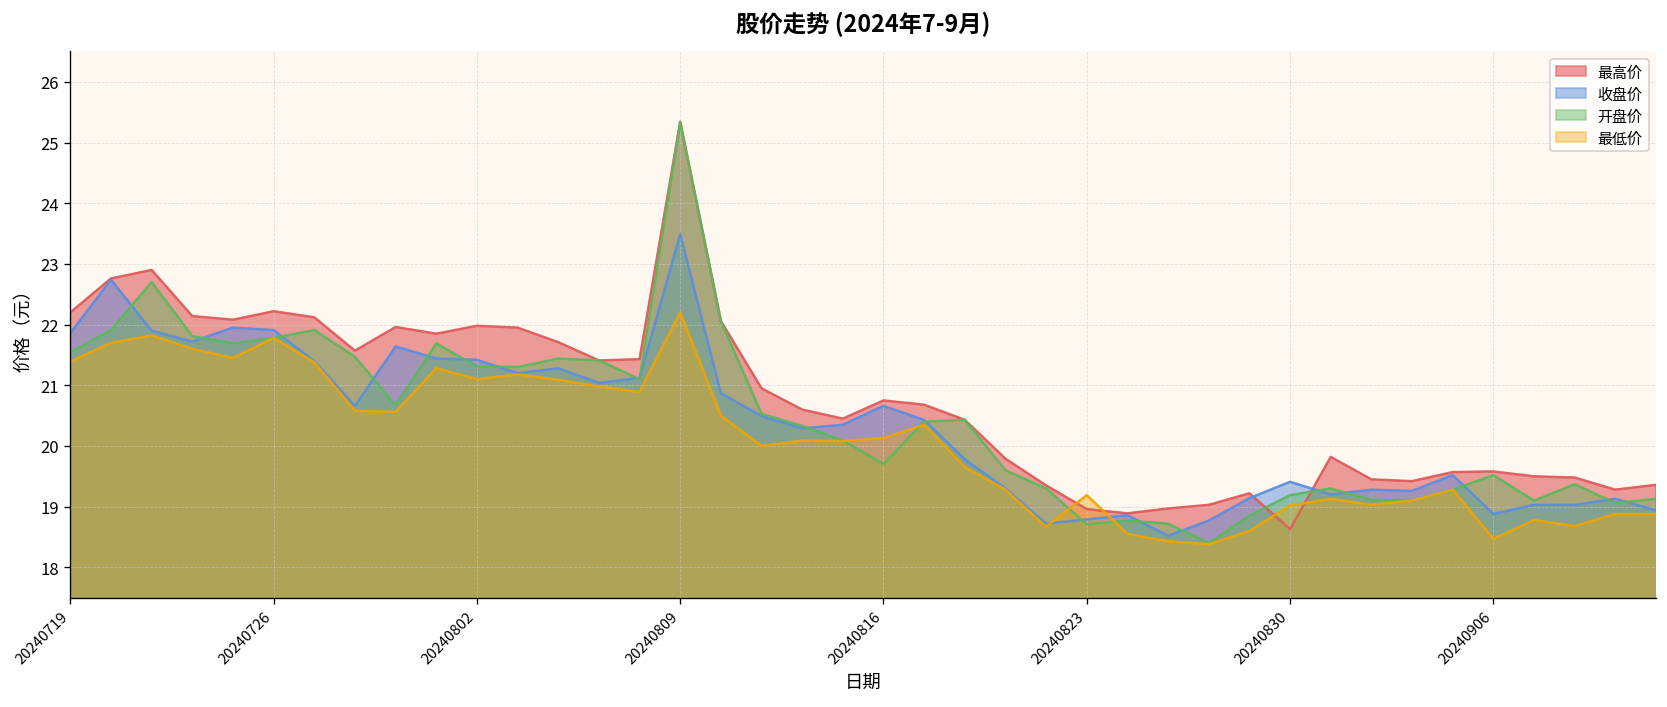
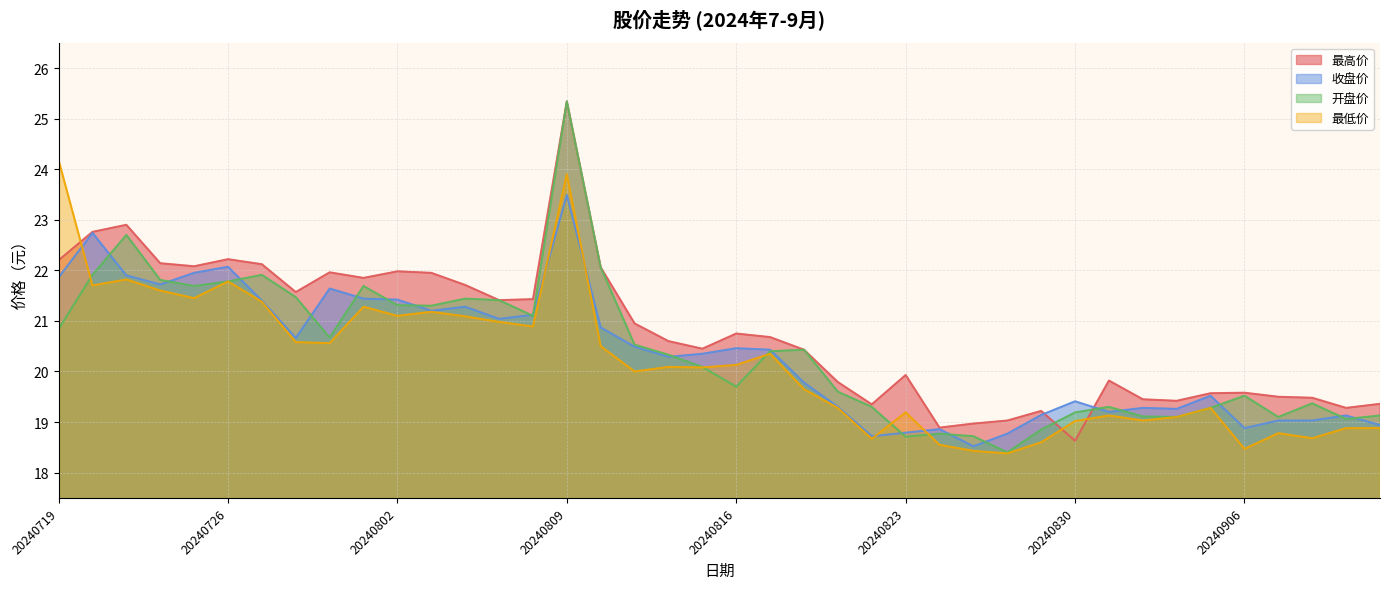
开盘价, 20240719: 21.5 -> 20.8
最低价, 20240719: 21.4 -> 24.2
收盘价, 20240726: 21.9 -> 22.1
最低价, 20240809: 22.2 -> 23.9
收盘价, 20240816: 20.7 -> 20.5
最高价, 20240823: 19.0 -> 19.9
